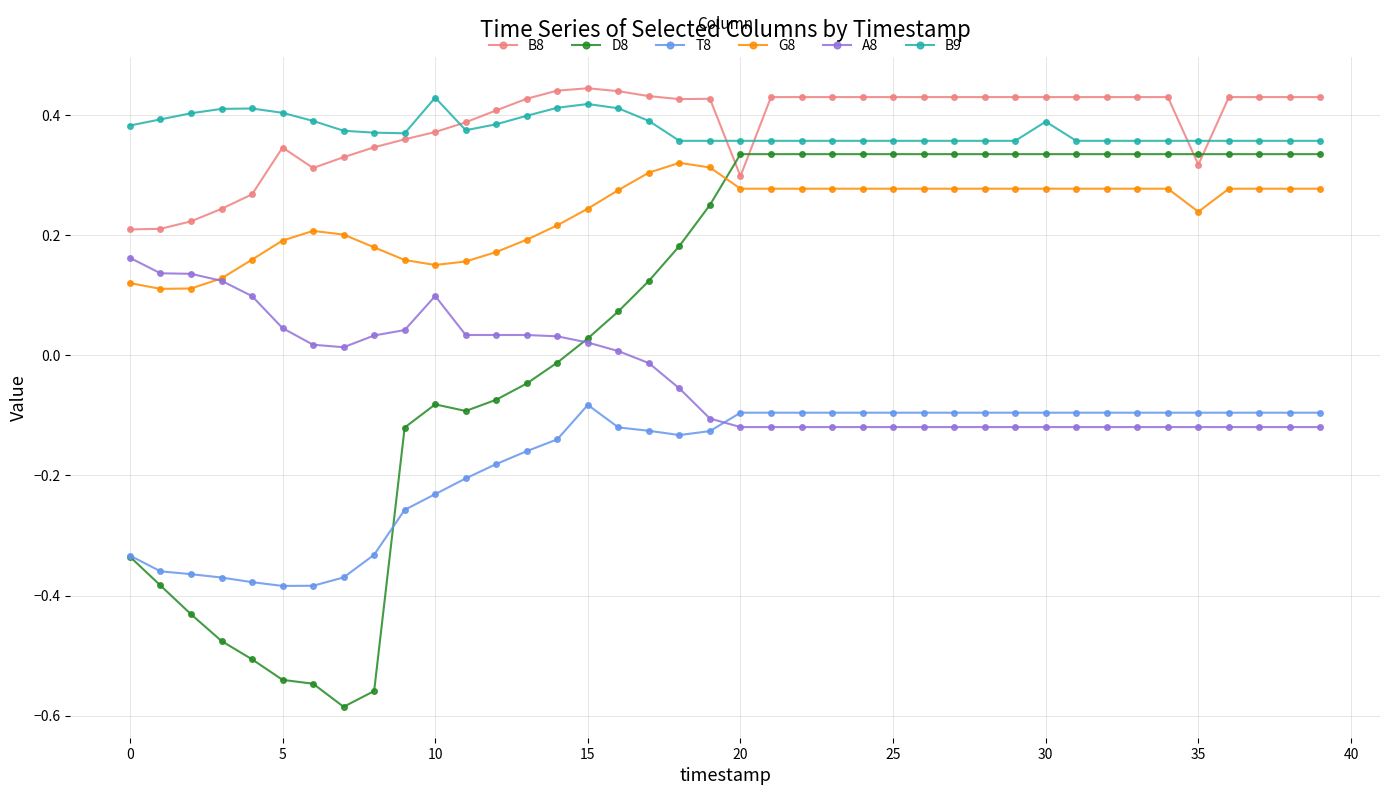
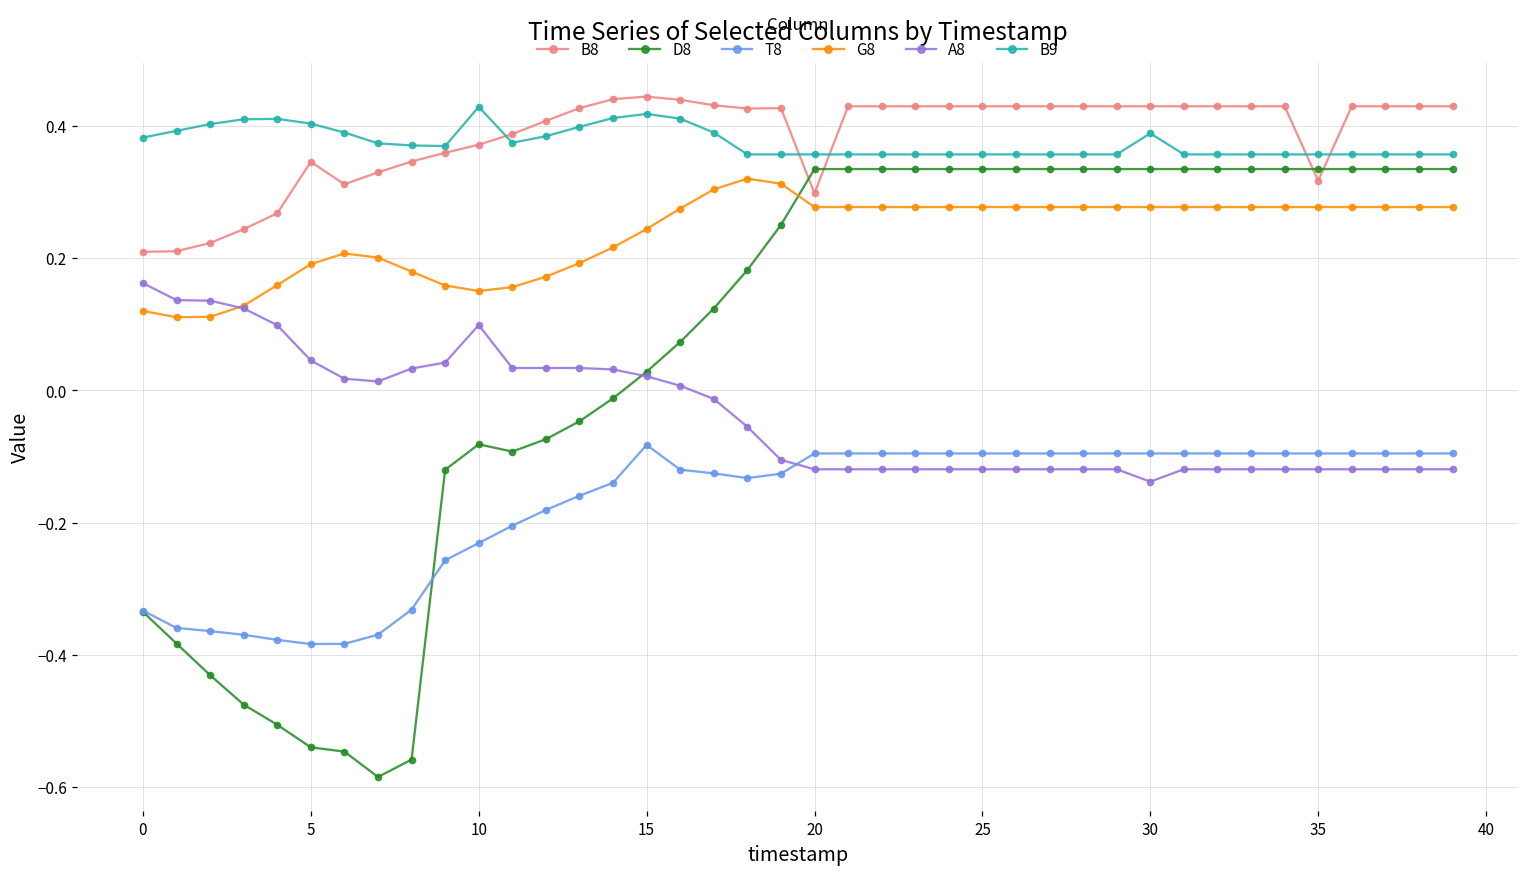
A8, 30: -0.12 -> -0.14
G8, 35: 0.24 -> 0.28
